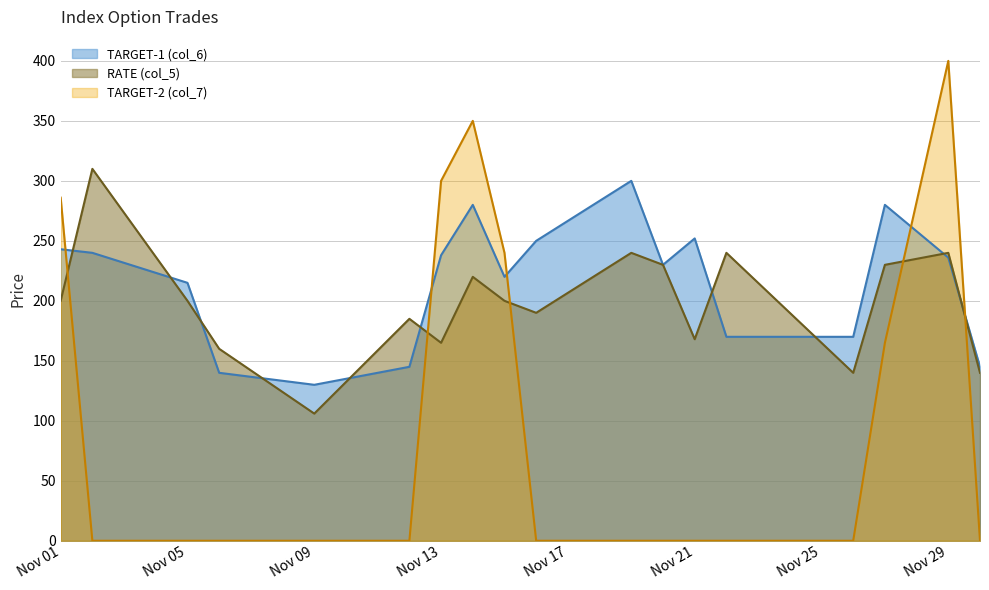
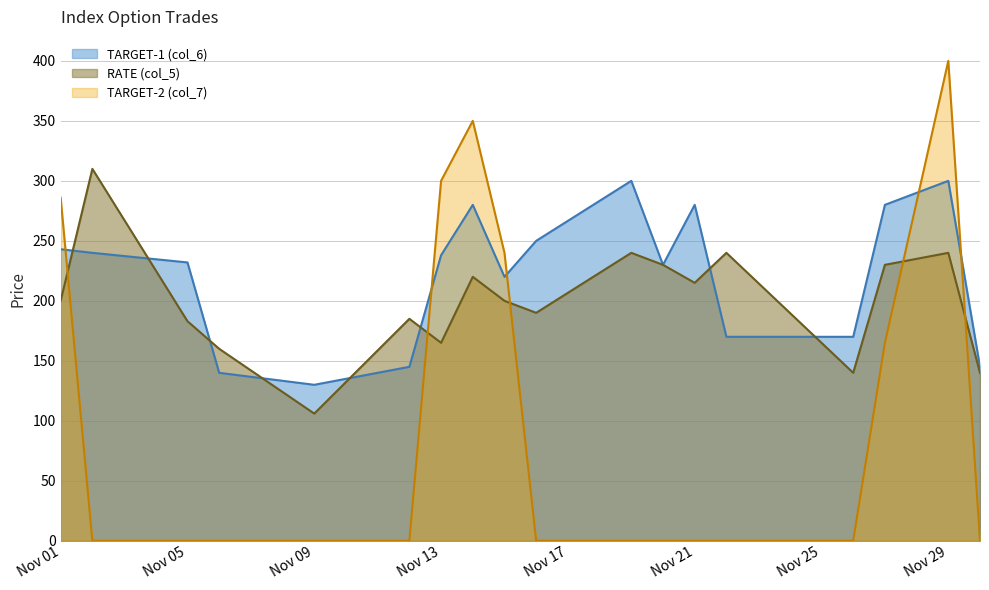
TARGET-1 (col_6), Nov 05: 215 -> 232
RATE (col_5), Nov 05: 200 -> 183
TARGET-1 (col_6), Nov 21: 252 -> 280
RATE (col_5), Nov 21: 168 -> 215
TARGET-1 (col_6), Nov 29: 236 -> 300
